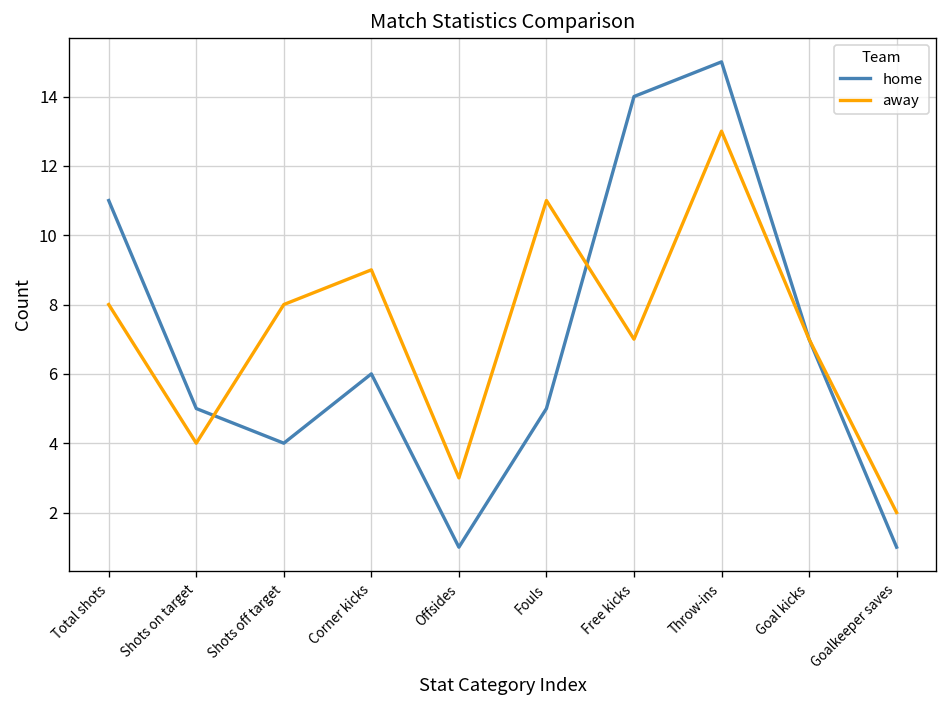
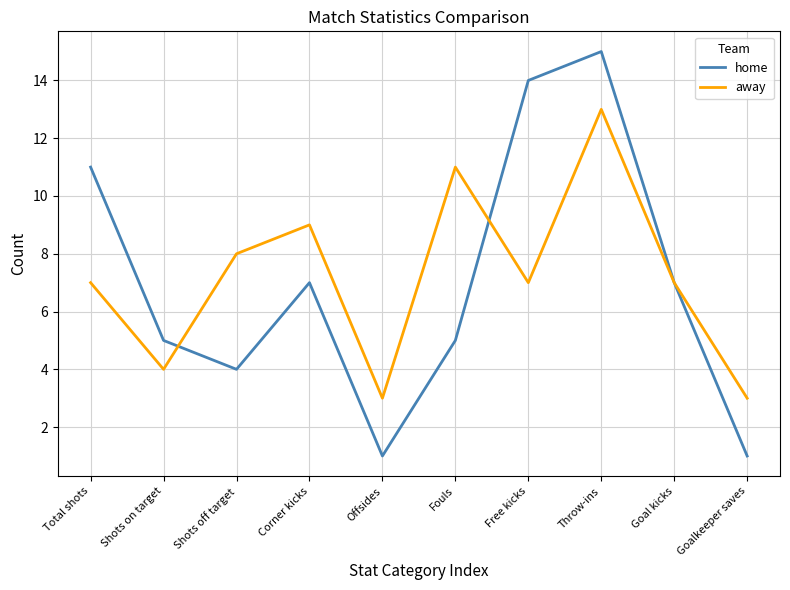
away, Total shots: 8 -> 7
home, Corner kicks: 6 -> 7
away, Goalkeeper saves: 2 -> 3
